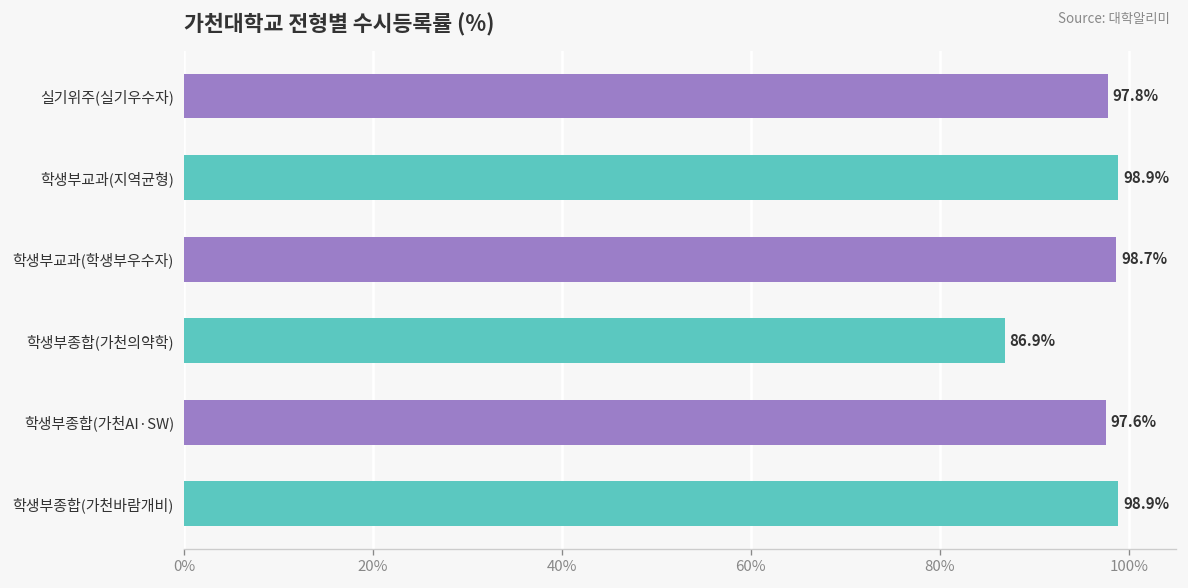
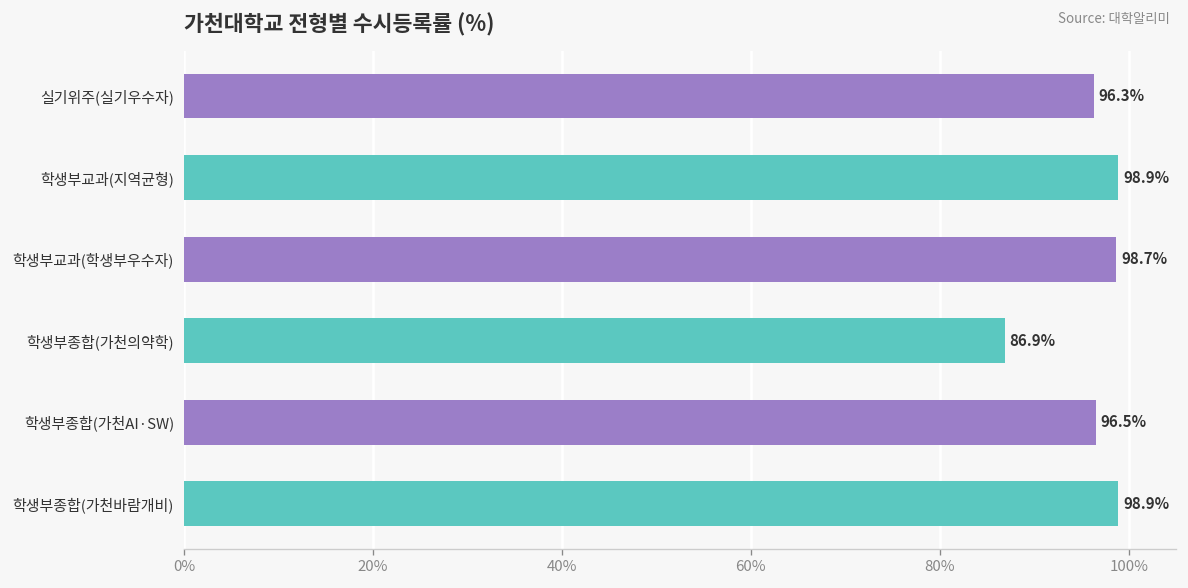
실기위주(실기우수자): 97.8% -> 96.3%
학생부종합(가천AI·SW): 97.6% -> 96.5%
